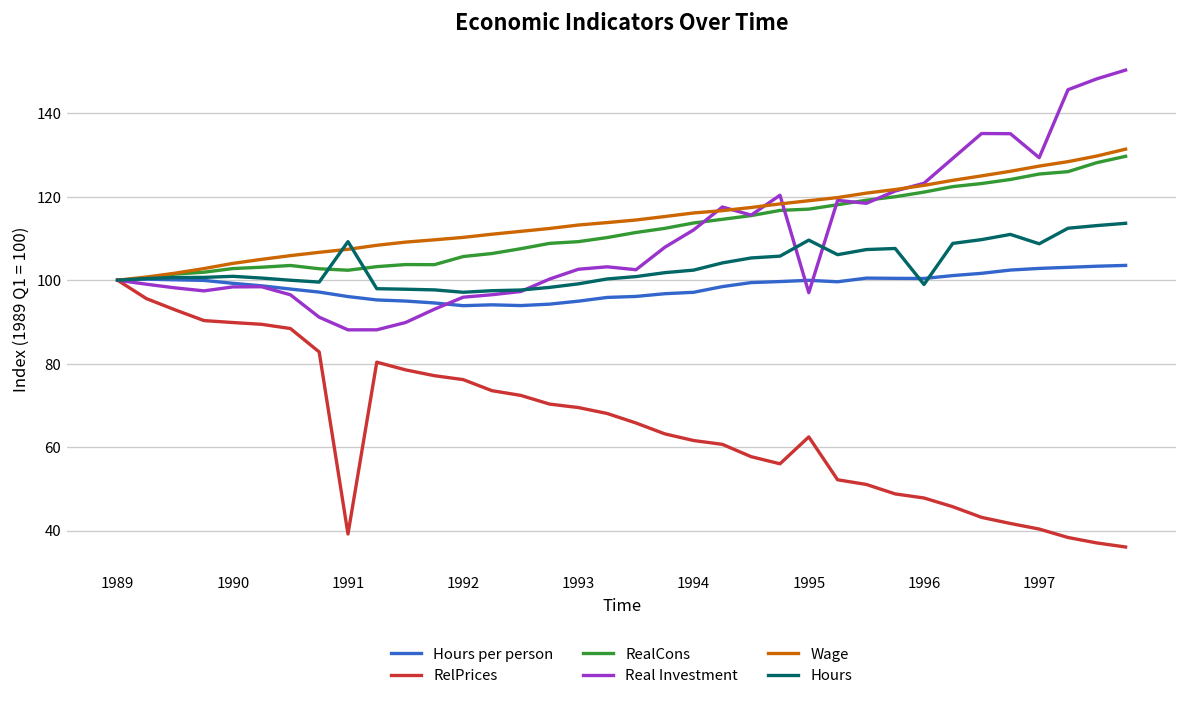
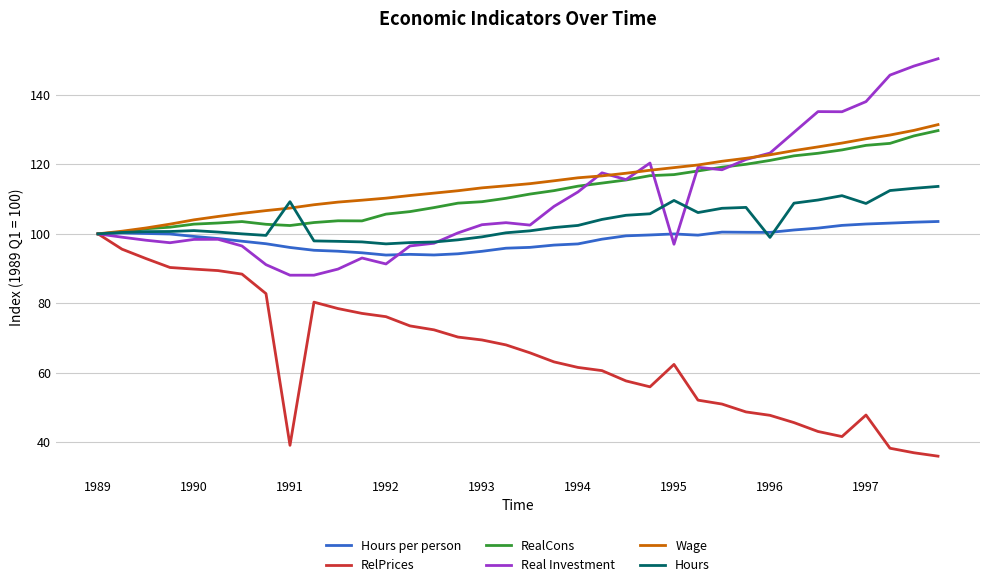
Real Investment, 1992: 96 -> 91
RelPrices, 1997: 40 -> 48
Real Investment, 1997: 129 -> 138
